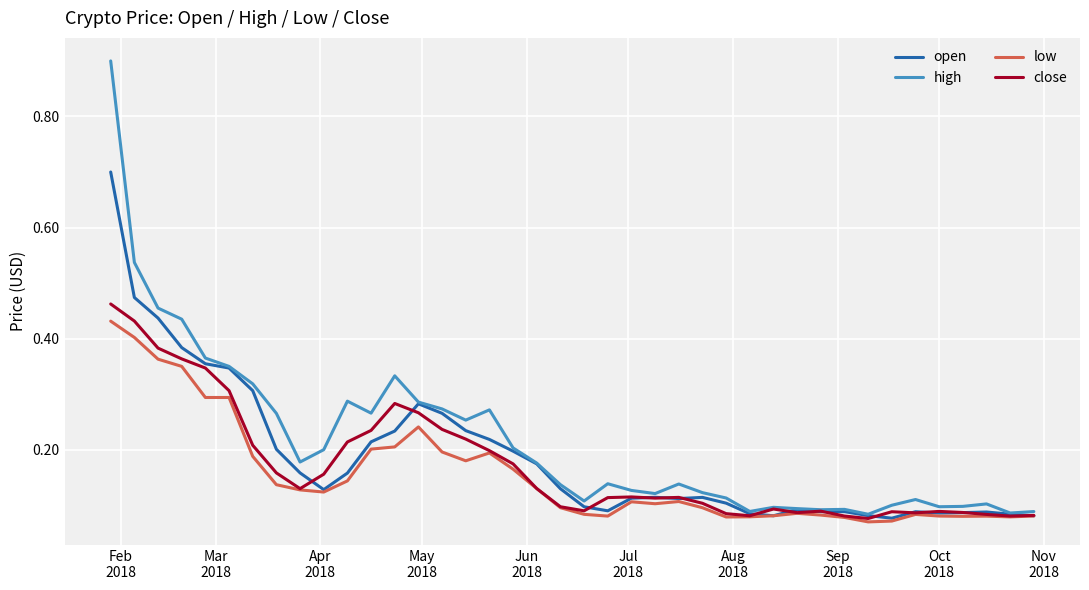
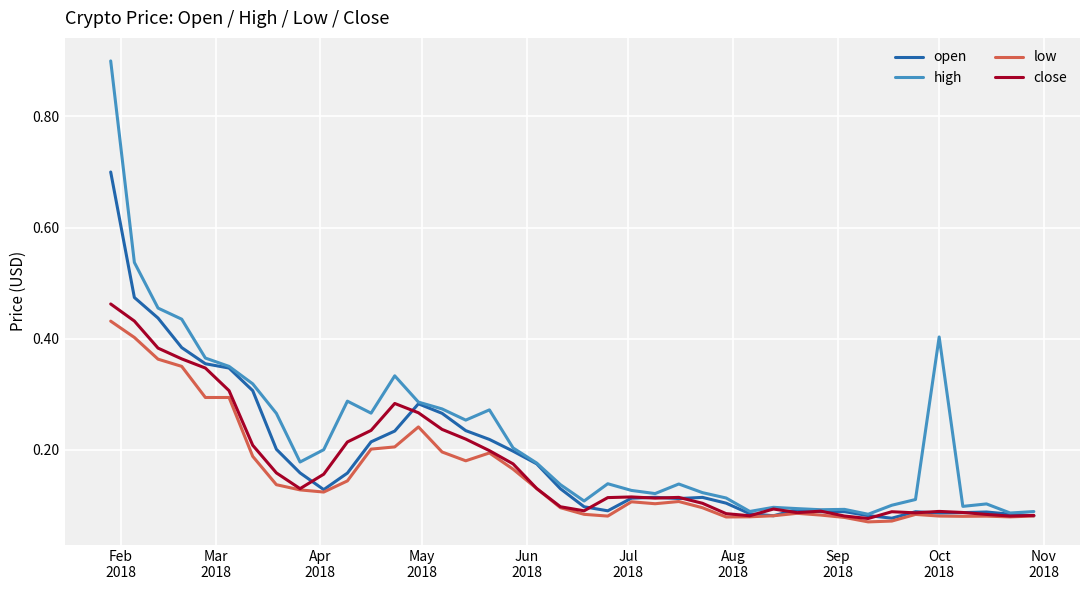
high, Oct 2018: 0.10 -> 0.40
